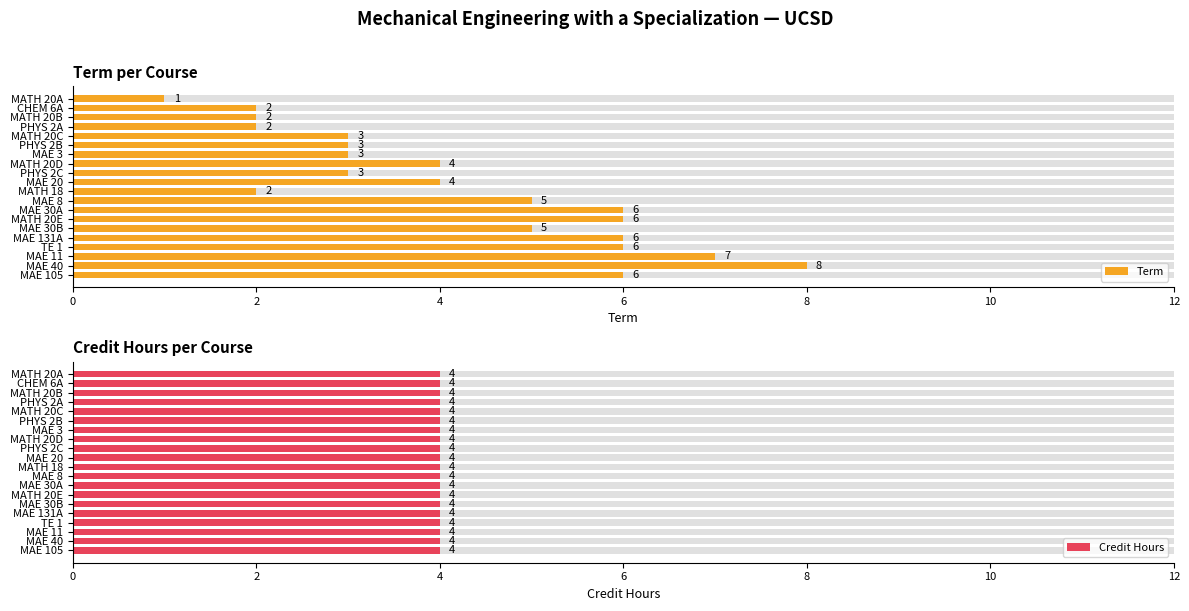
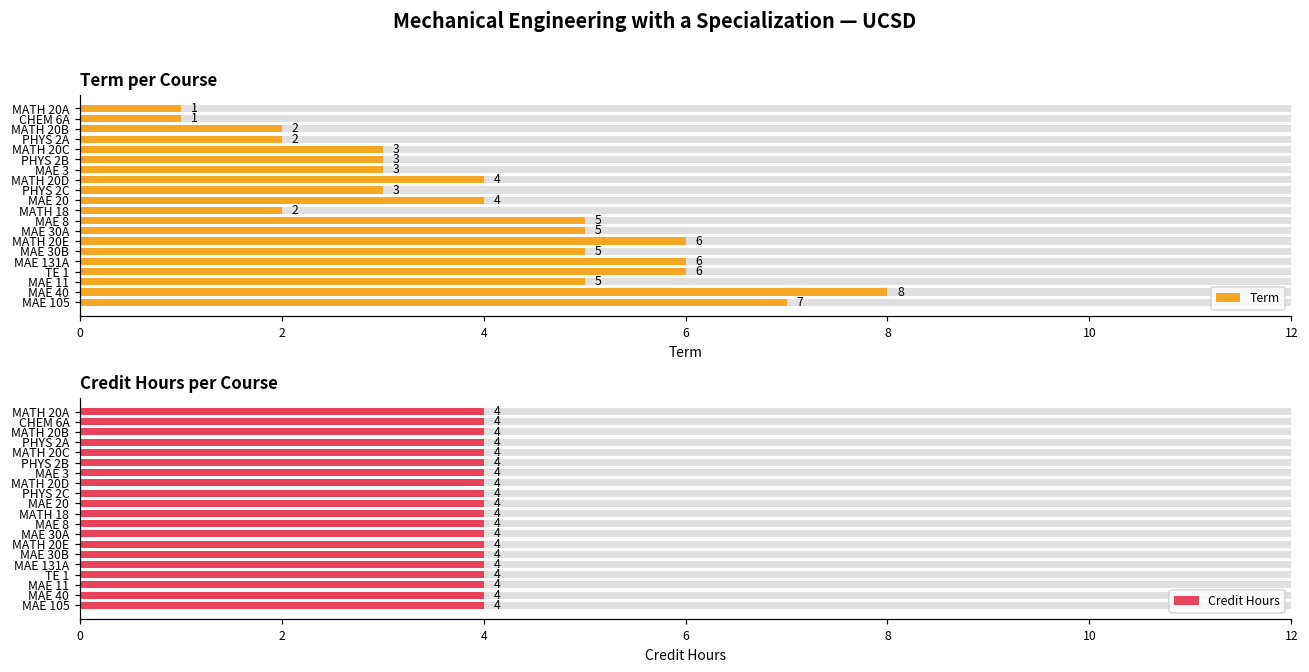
Term per Course, Term, CHEM 6A: 2 -> 1
Term per Course, Term, MAE 30A: 6 -> 5
Term per Course, Term, MAE 11: 7 -> 5
Term per Course, Term, MAE 105: 6 -> 7
